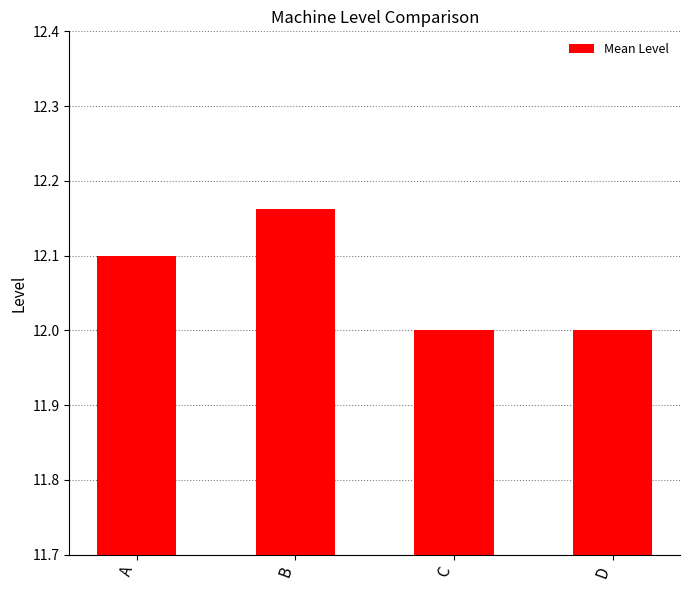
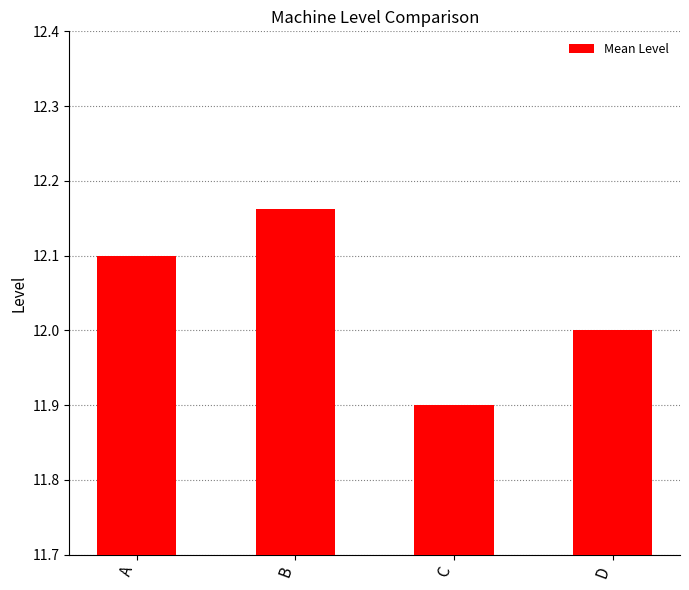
C: 12.0 -> 11.9
